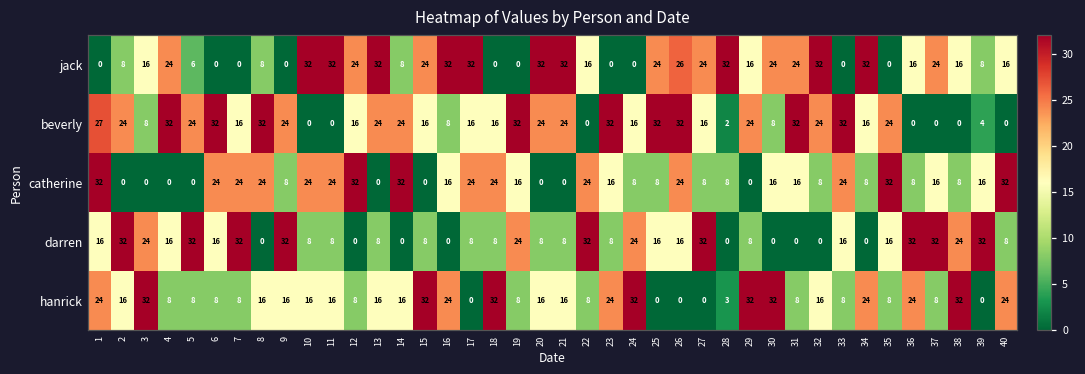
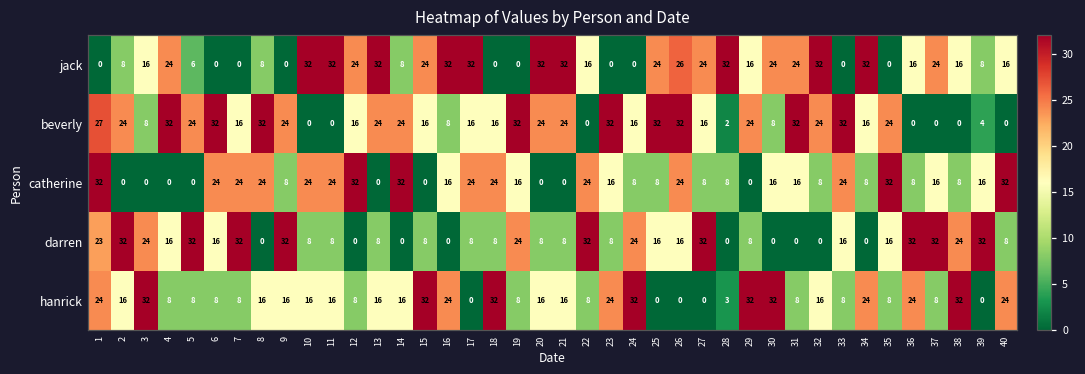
darren, 1: 16 -> 23
